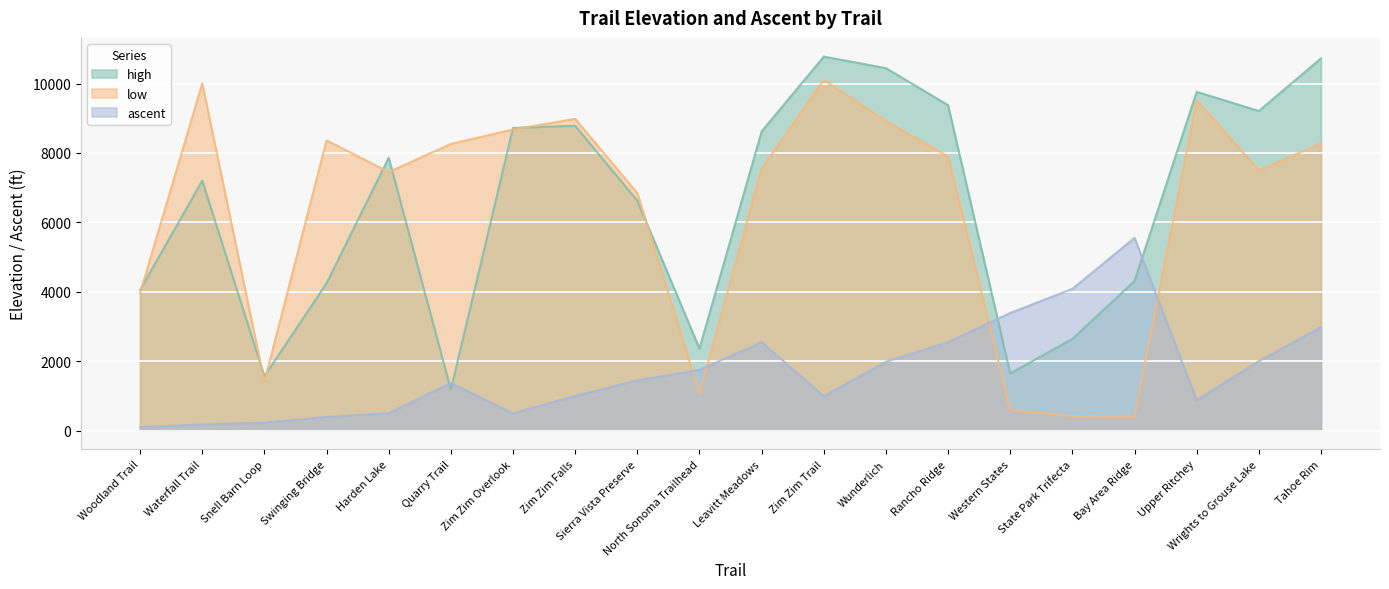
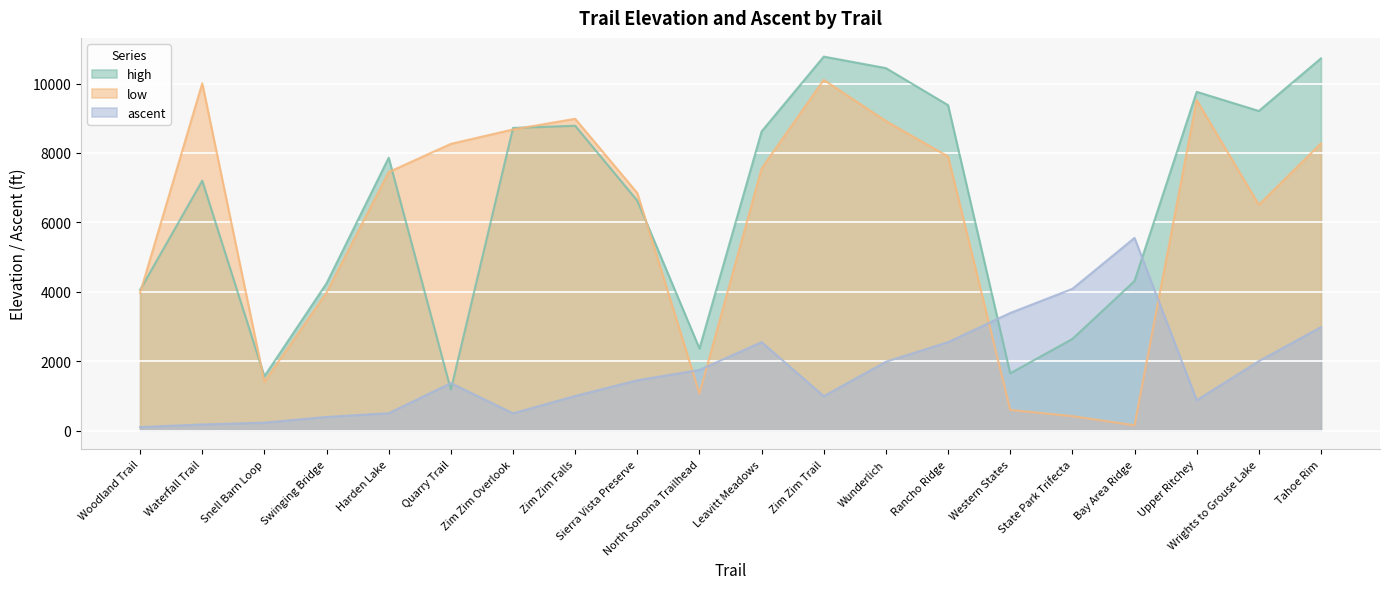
low, Swinging Bridge: 8400 -> 4000
low, Bay Area Ridge: 400 -> 200
low, Wrights to Grouse Lake: 7500 -> 6500
